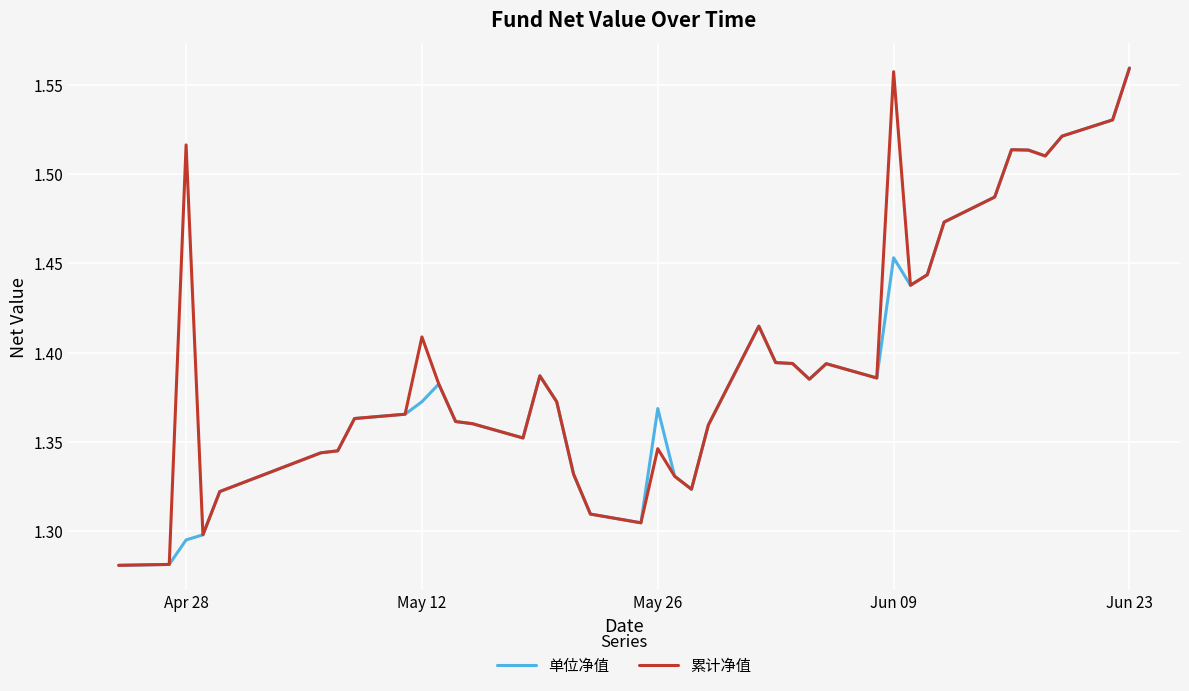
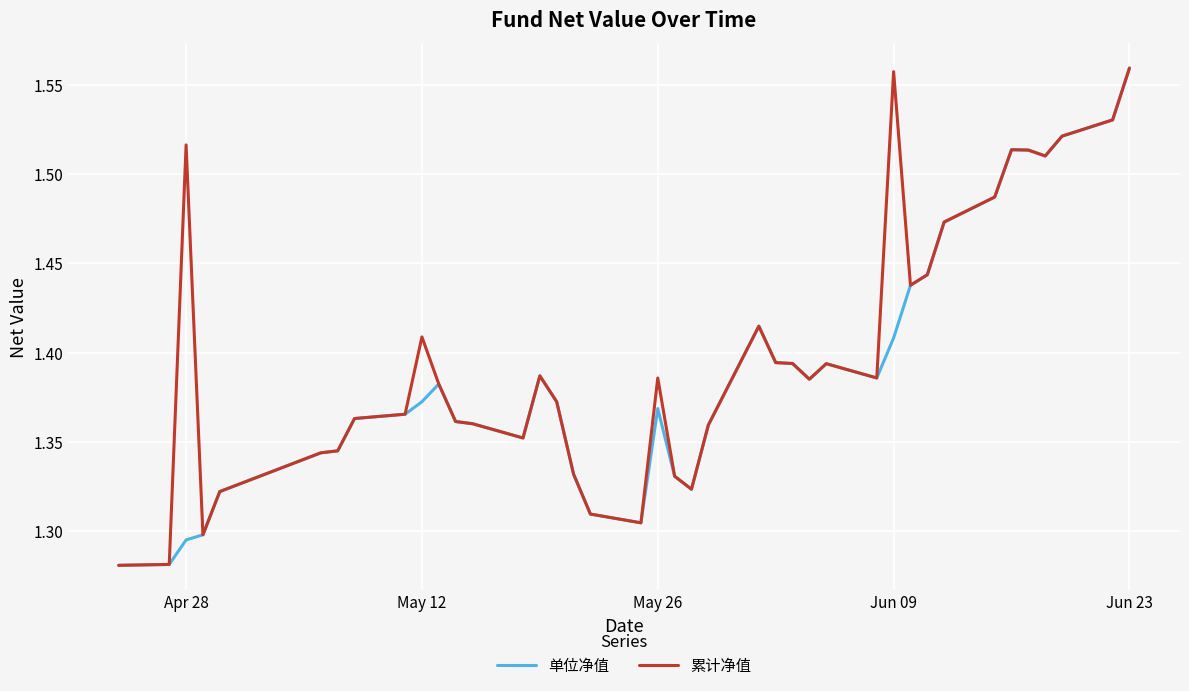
累计净值, May 26: 1.346 -> 1.386
单位净值, Jun 09: 1.453 -> 1.408
